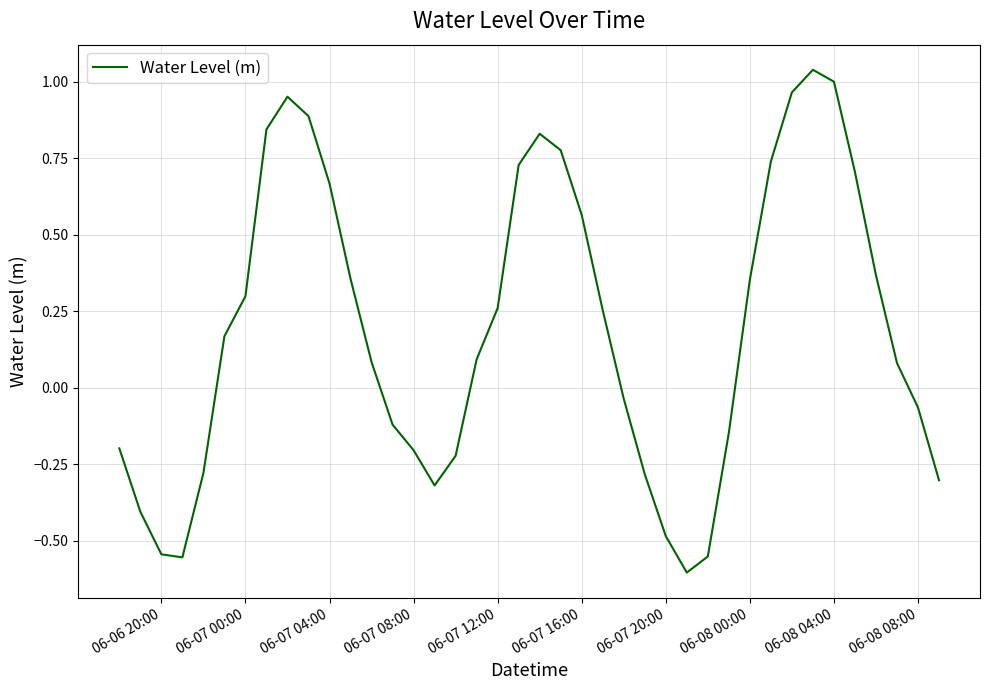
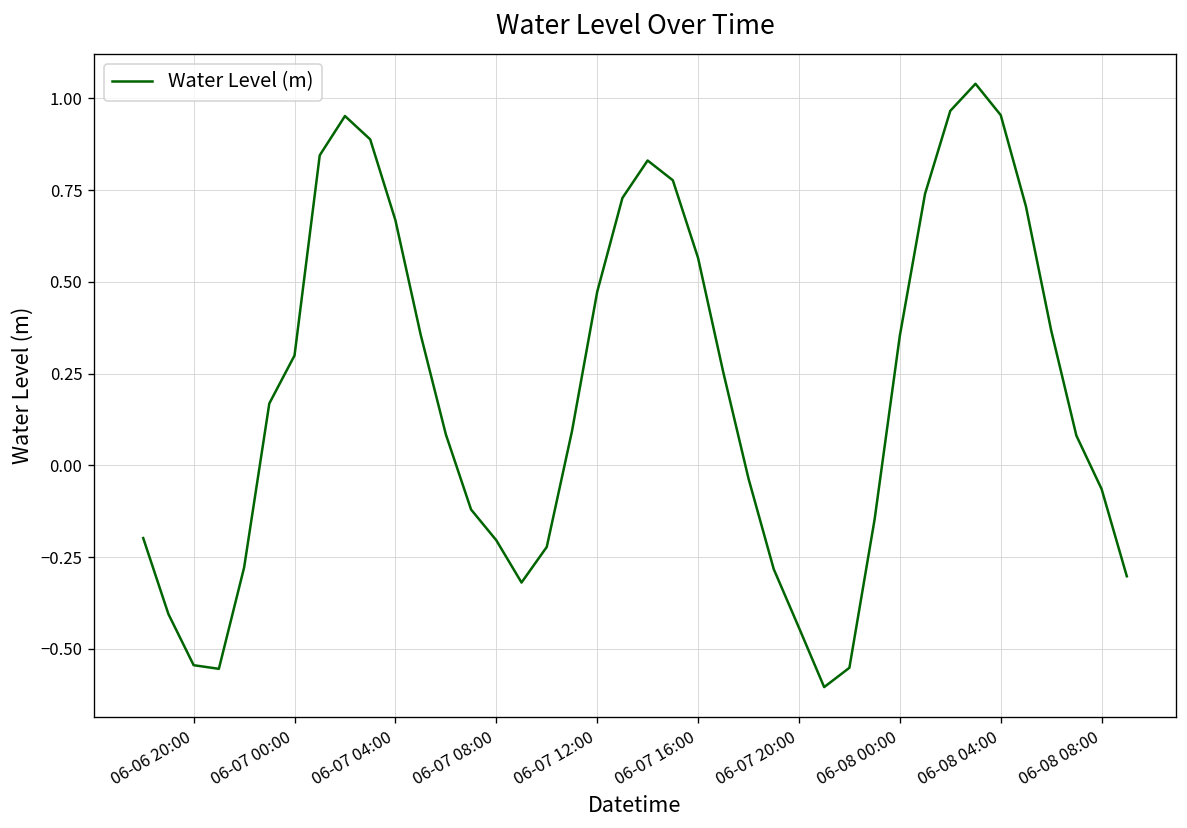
06-07 12:00: 0.26 -> 0.47
06-07 20:00: -0.49 -> -0.44
06-08 04:00: 1.00 -> 0.95
